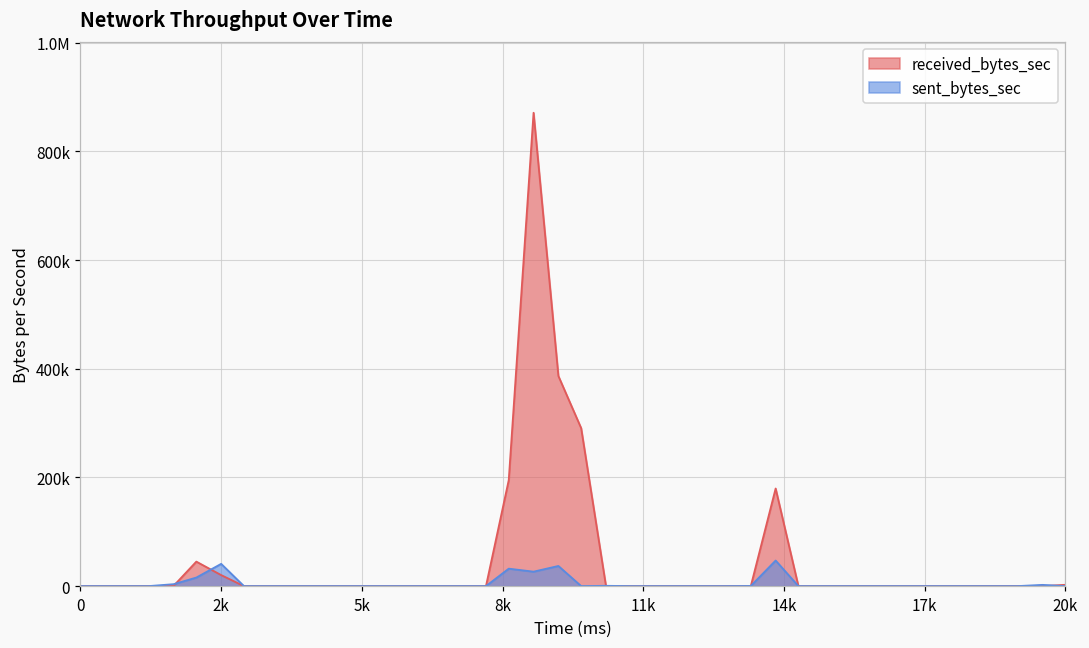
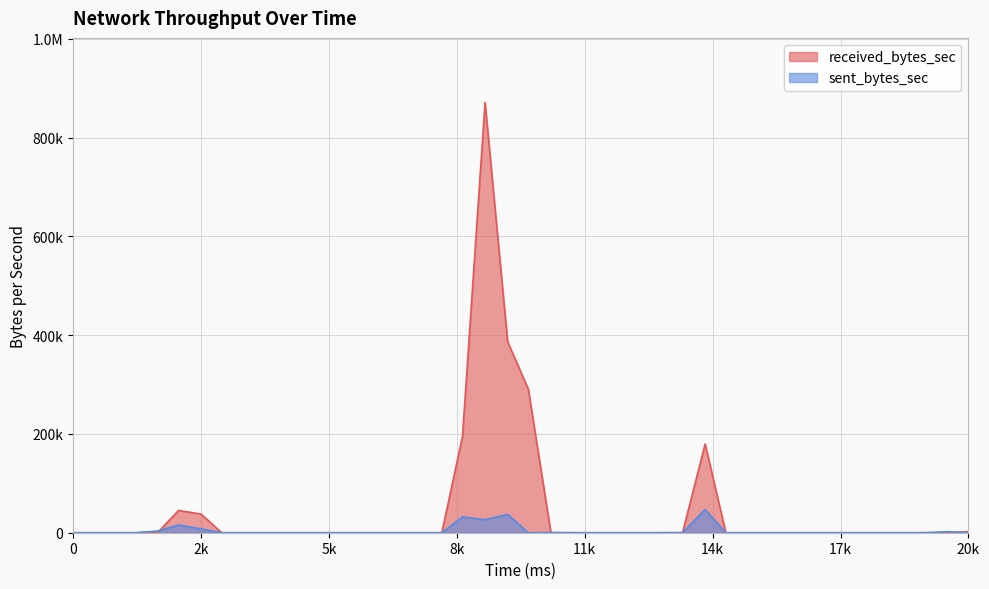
received_bytes_sec, 2k: 20000 -> 40000
sent_bytes_sec, 2k: 40000 -> 10000
